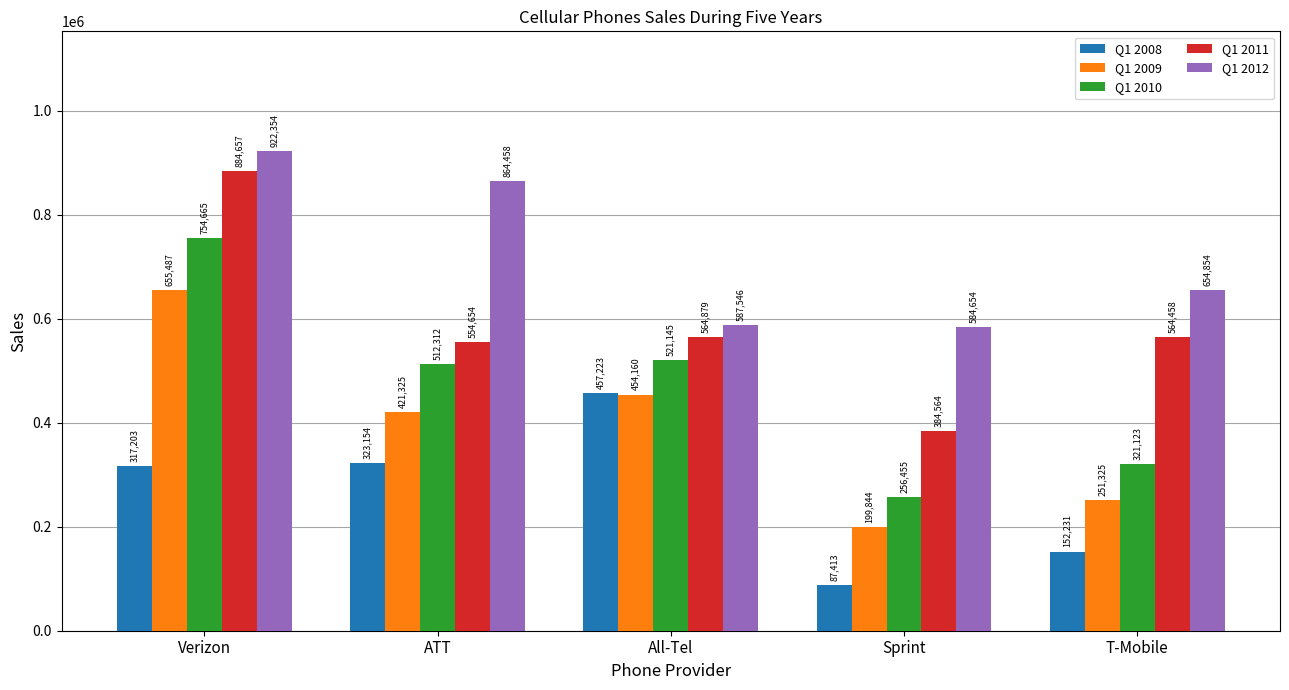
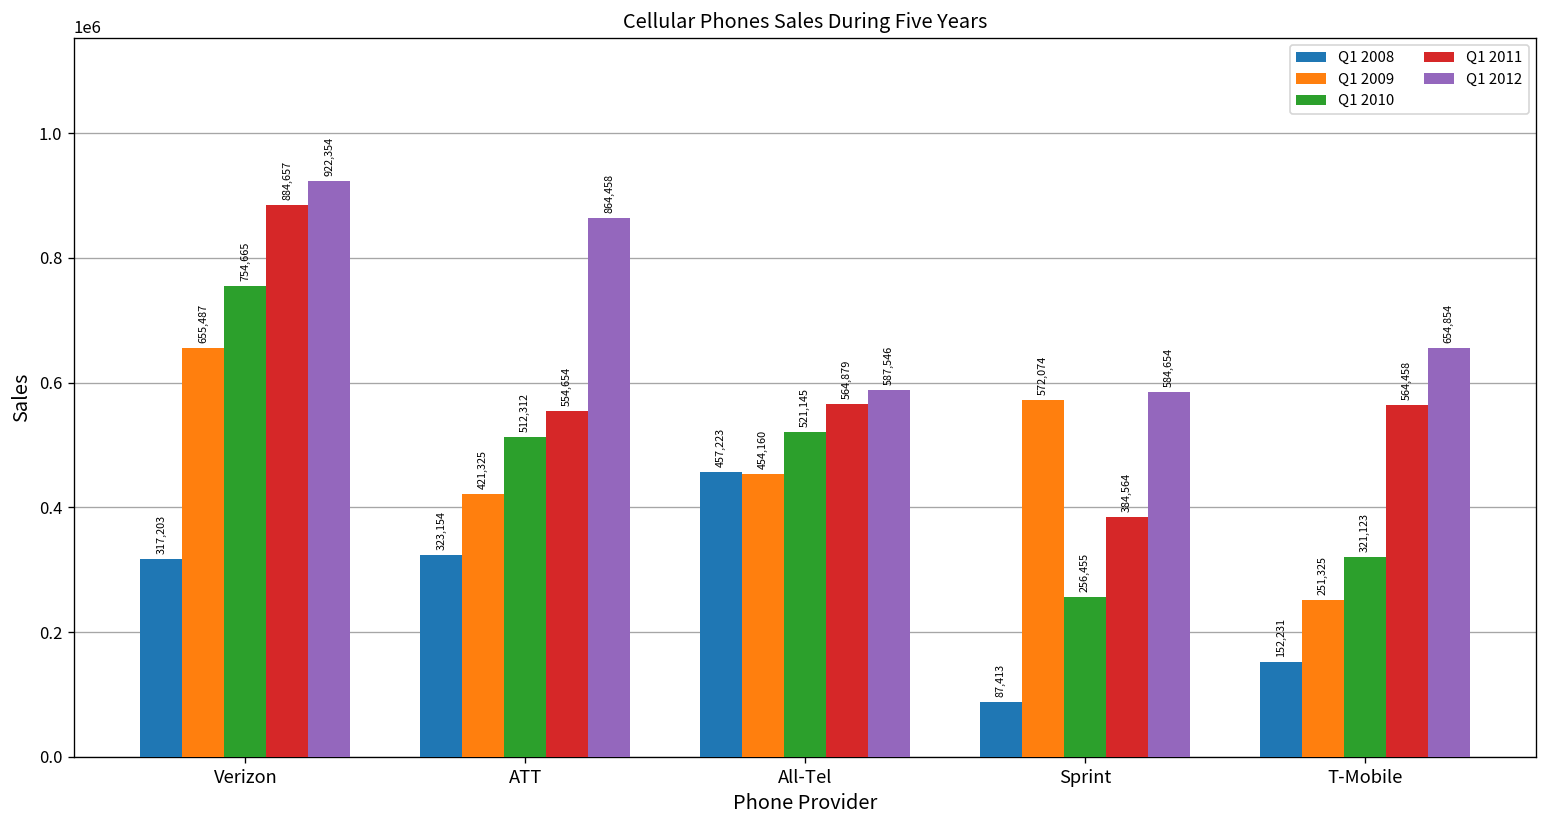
Q1 2009, Sprint: 199,844 -> 572,074
